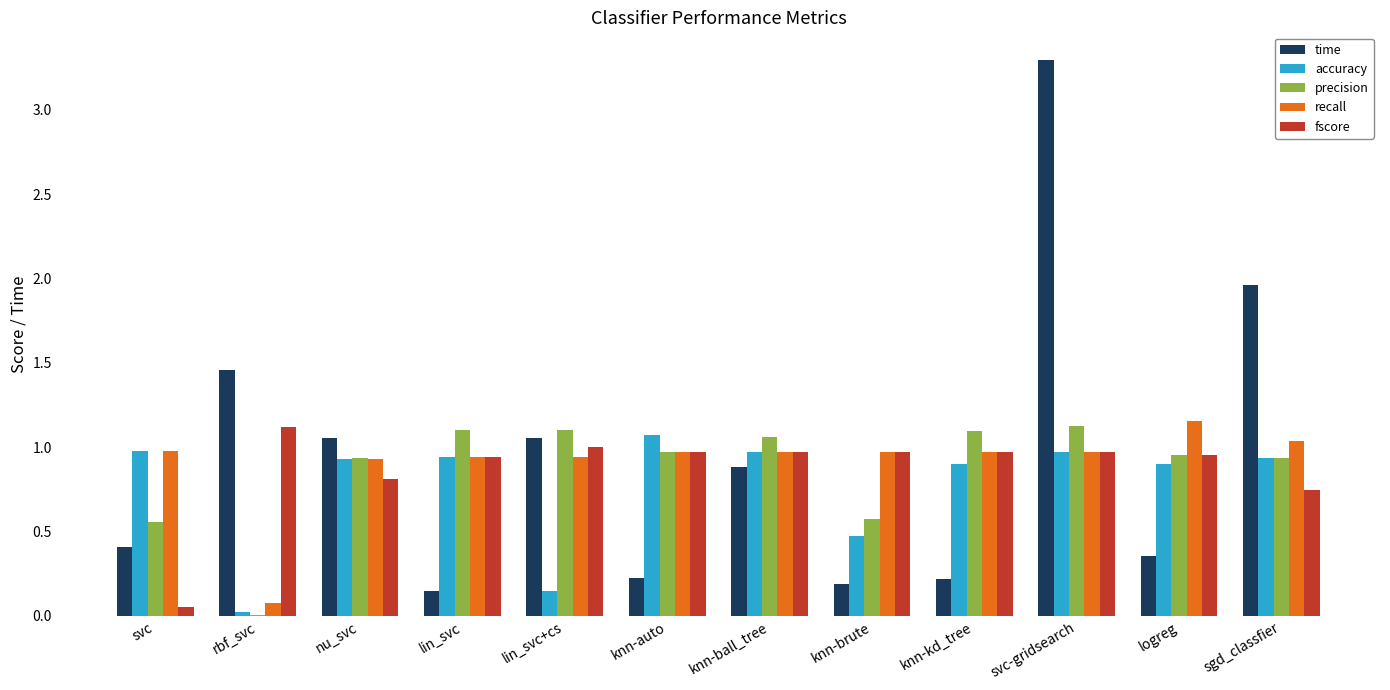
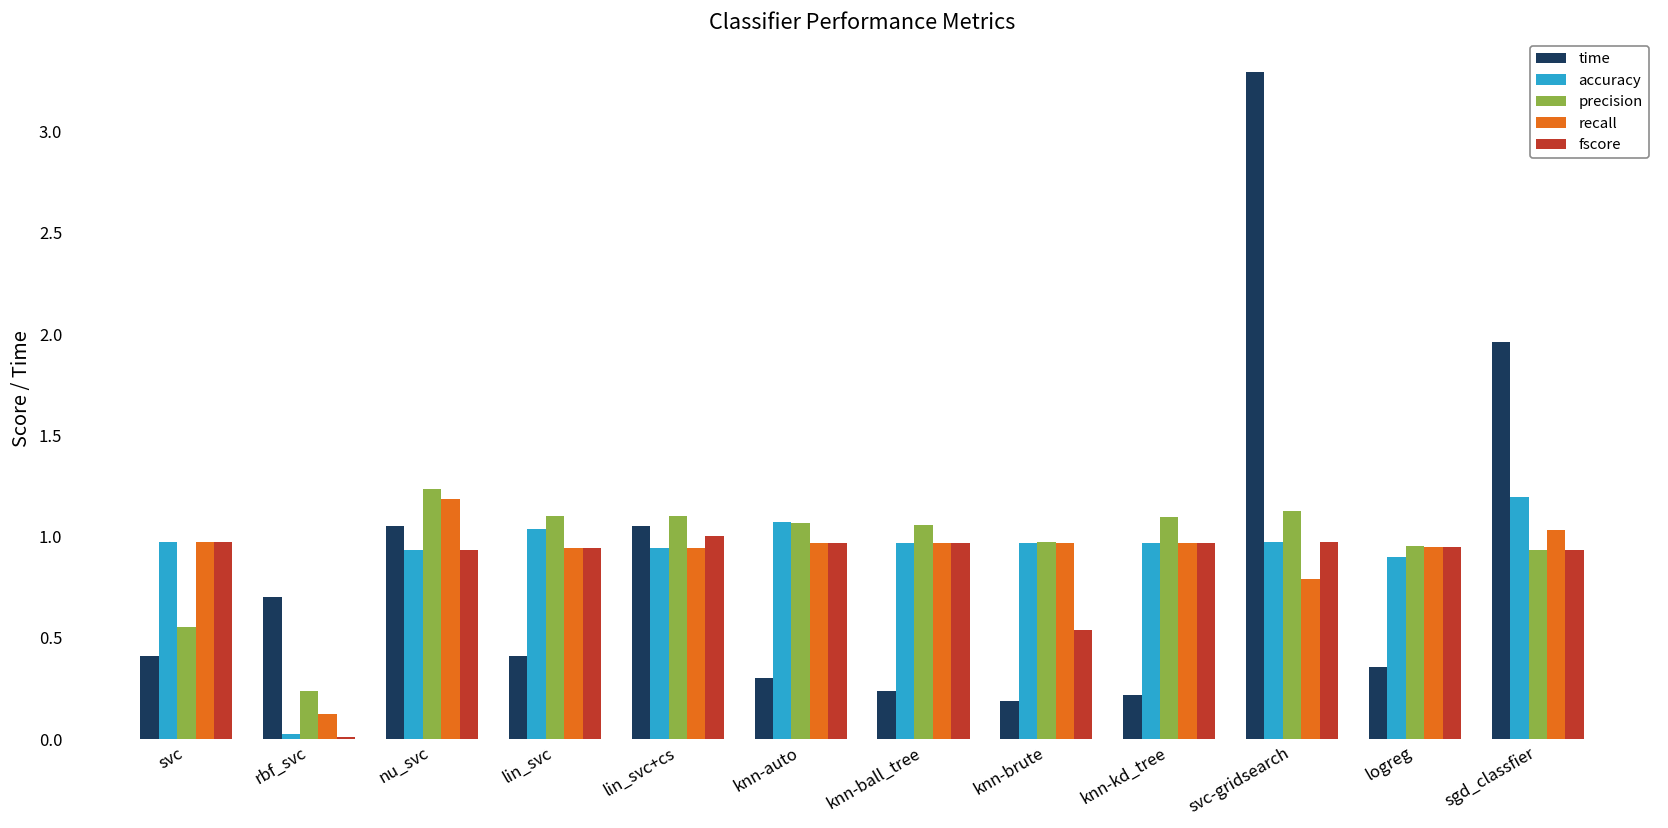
fscore, svc: 0.05 -> 0.97
time, rbf_svc: 1.46 -> 0.70
precision, rbf_svc: 0.01 -> 0.24
recall, rbf_svc: 0.08 -> 0.13
fscore, rbf_svc: 1.12 -> 0.01
precision, nu_svc: 0.94 -> 1.24
recall, nu_svc: 0.93 -> 1.18
fscore, nu_svc: 0.81 -> 0.93
time, lin_svc: 0.15 -> 0.41
accuracy, lin_svc: 0.94 -> 1.04
accuracy, lin_svc+cs: 0.15 -> 0.94
time, knn-auto: 0.23 -> 0.30
precision, knn-auto: 0.97 -> 1.07
time, knn-ball_tree: 0.88 -> 0.24
accuracy, knn-brute: 0.47 -> 0.97
precision, knn-brute: 0.58 -> 0.97
fscore, knn-brute: 0.97 -> 0.54
accuracy, knn-kd_tree: 0.90 -> 0.97
recall, svc-gridsearch: 0.97 -> 0.79
recall, logreg: 1.15 -> 0.95
accuracy, sgd_classfier: 0.93 -> 1.20
fscore, sgd_classfier: 0.74 -> 0.93
